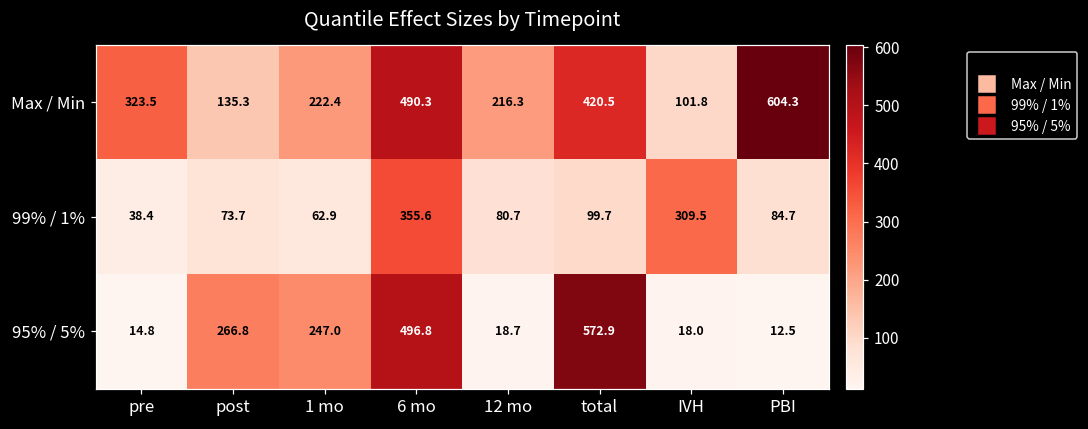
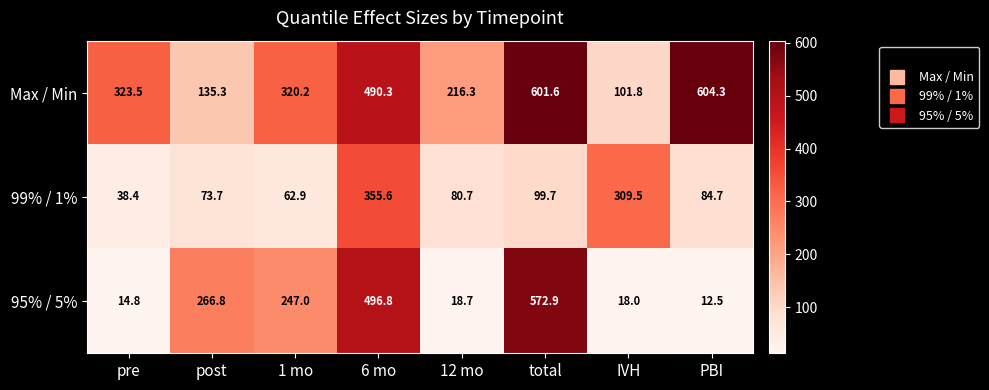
Max / Min, 1 mo: 222.4 -> 320.2
Max / Min, total: 420.5 -> 601.6
